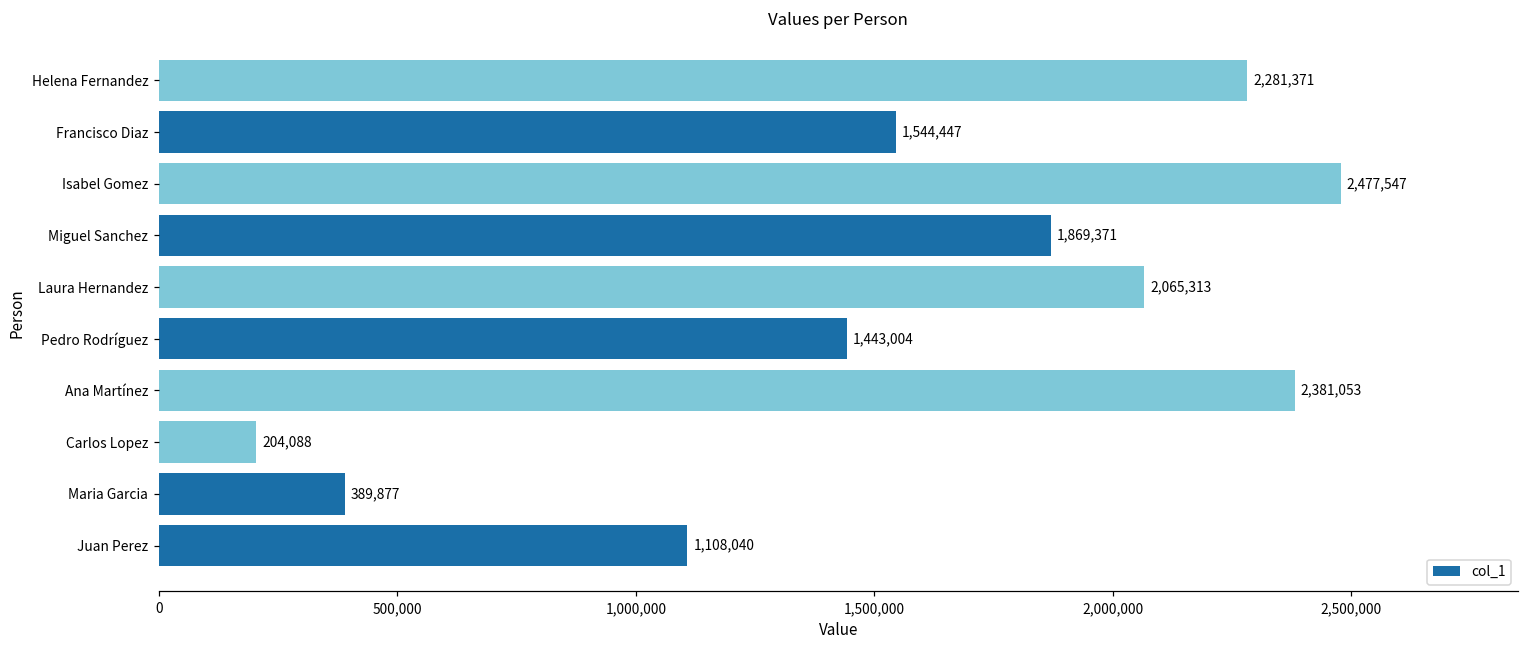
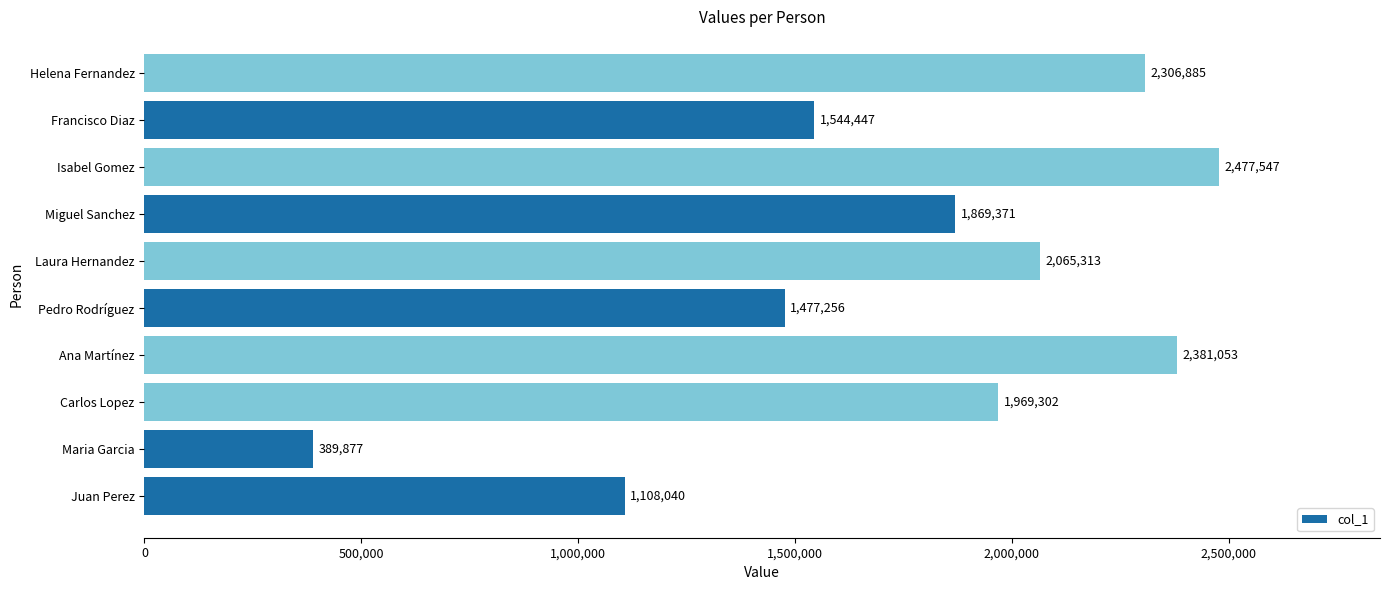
Helena Fernandez: 2,281,371 -> 2,306,885
Pedro Rodríguez: 1,443,004 -> 1,477,256
Carlos Lopez: 204,088 -> 1,969,302
